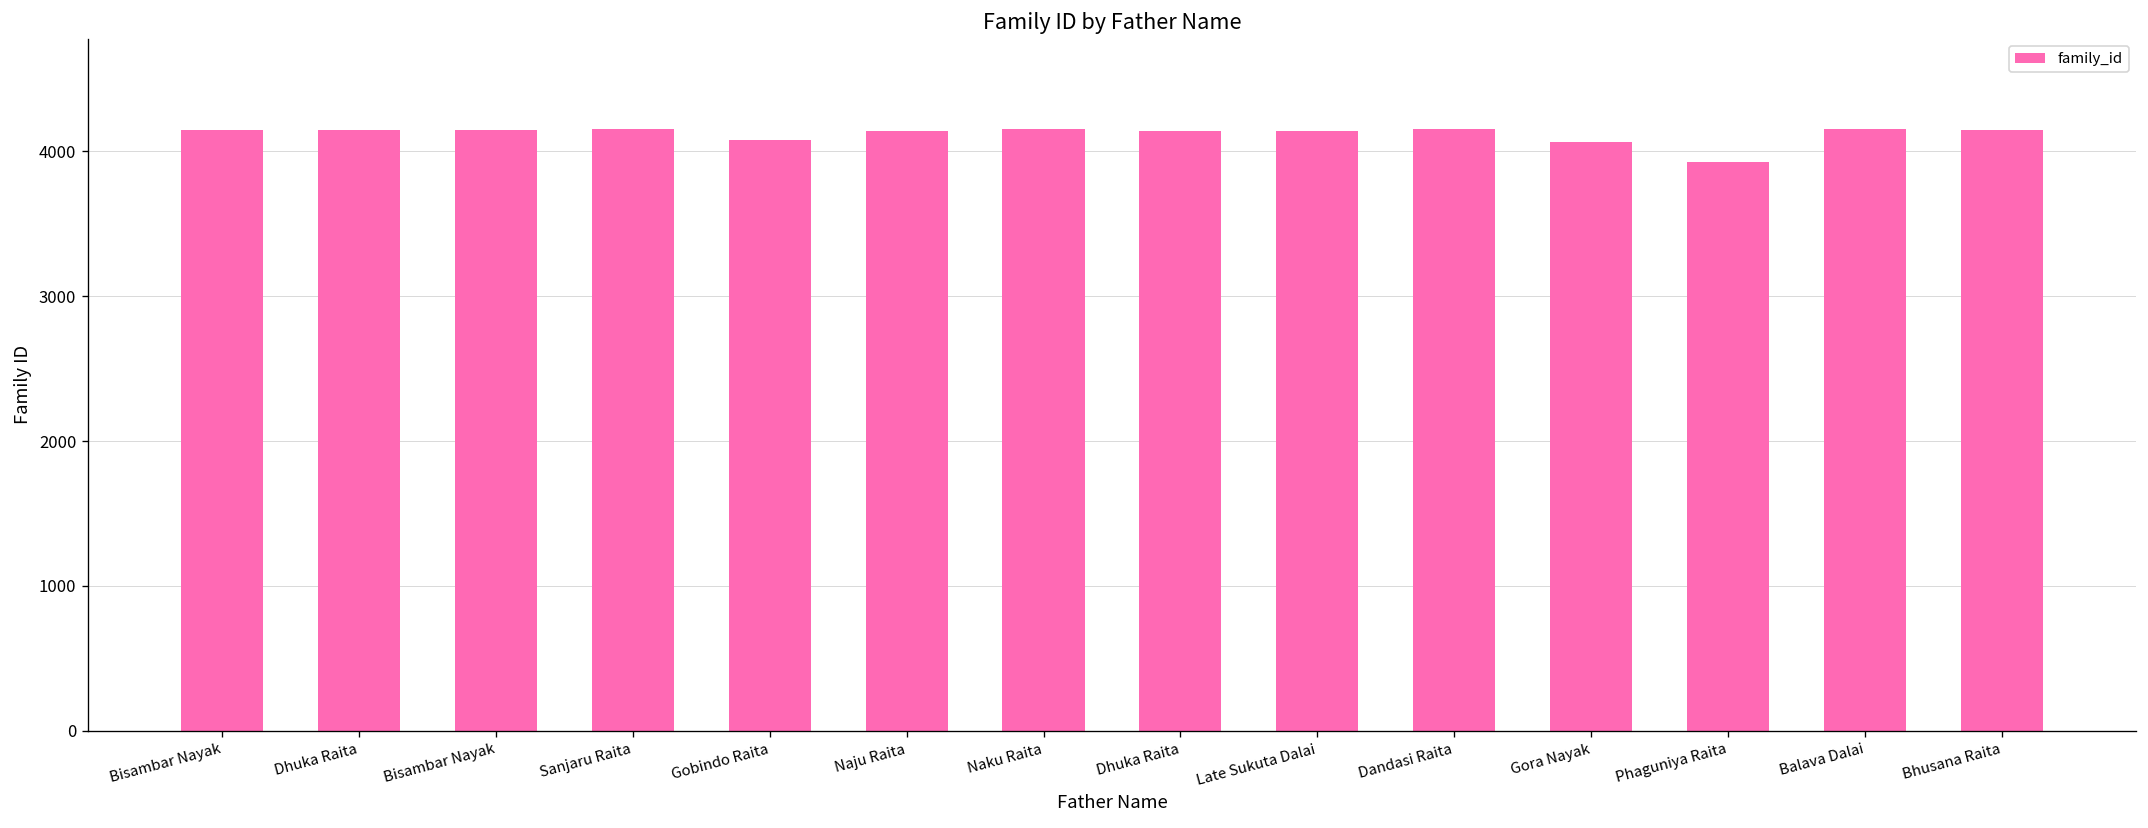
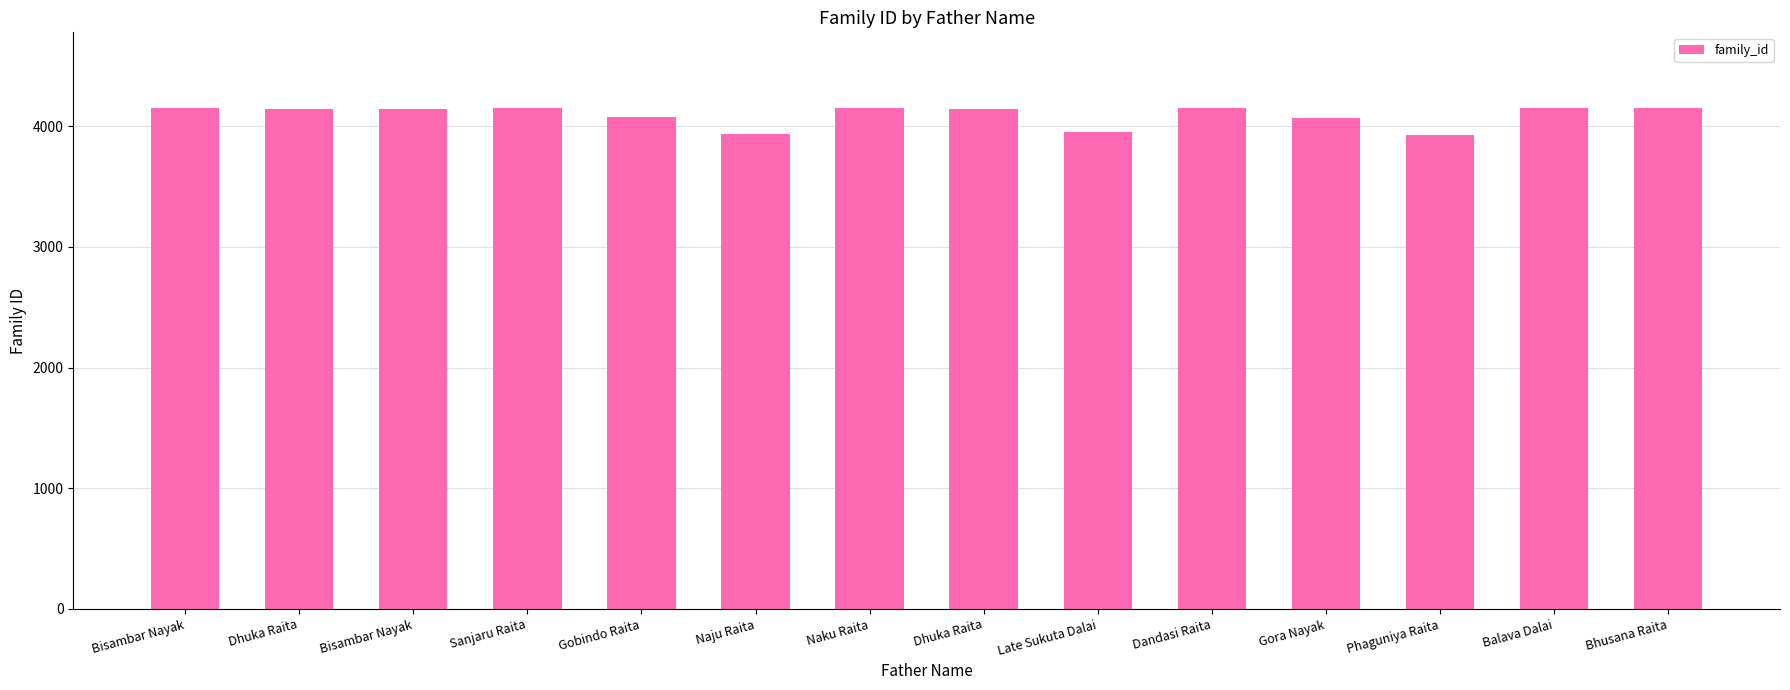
Naju Raita: 4140 -> 3930
Late Sukuta Dalai: 4140 -> 3950
